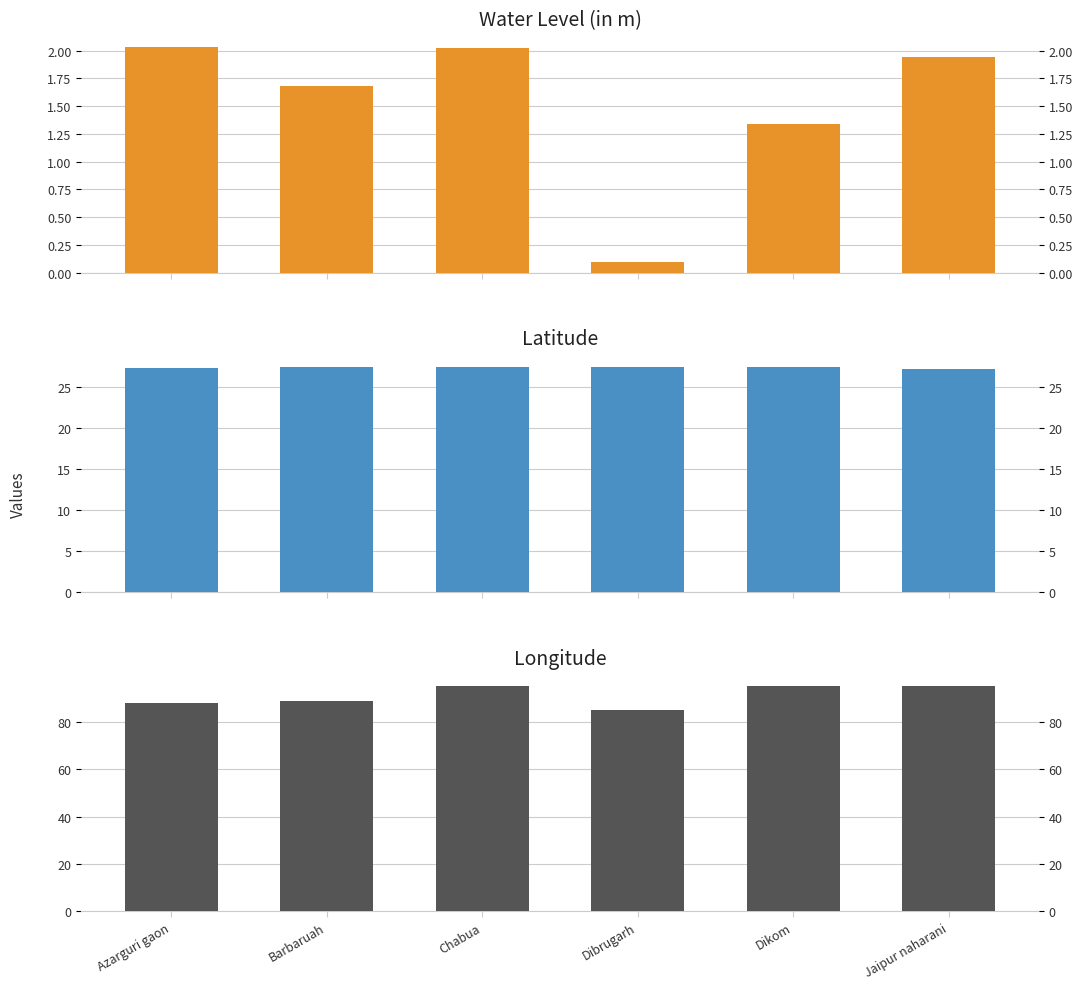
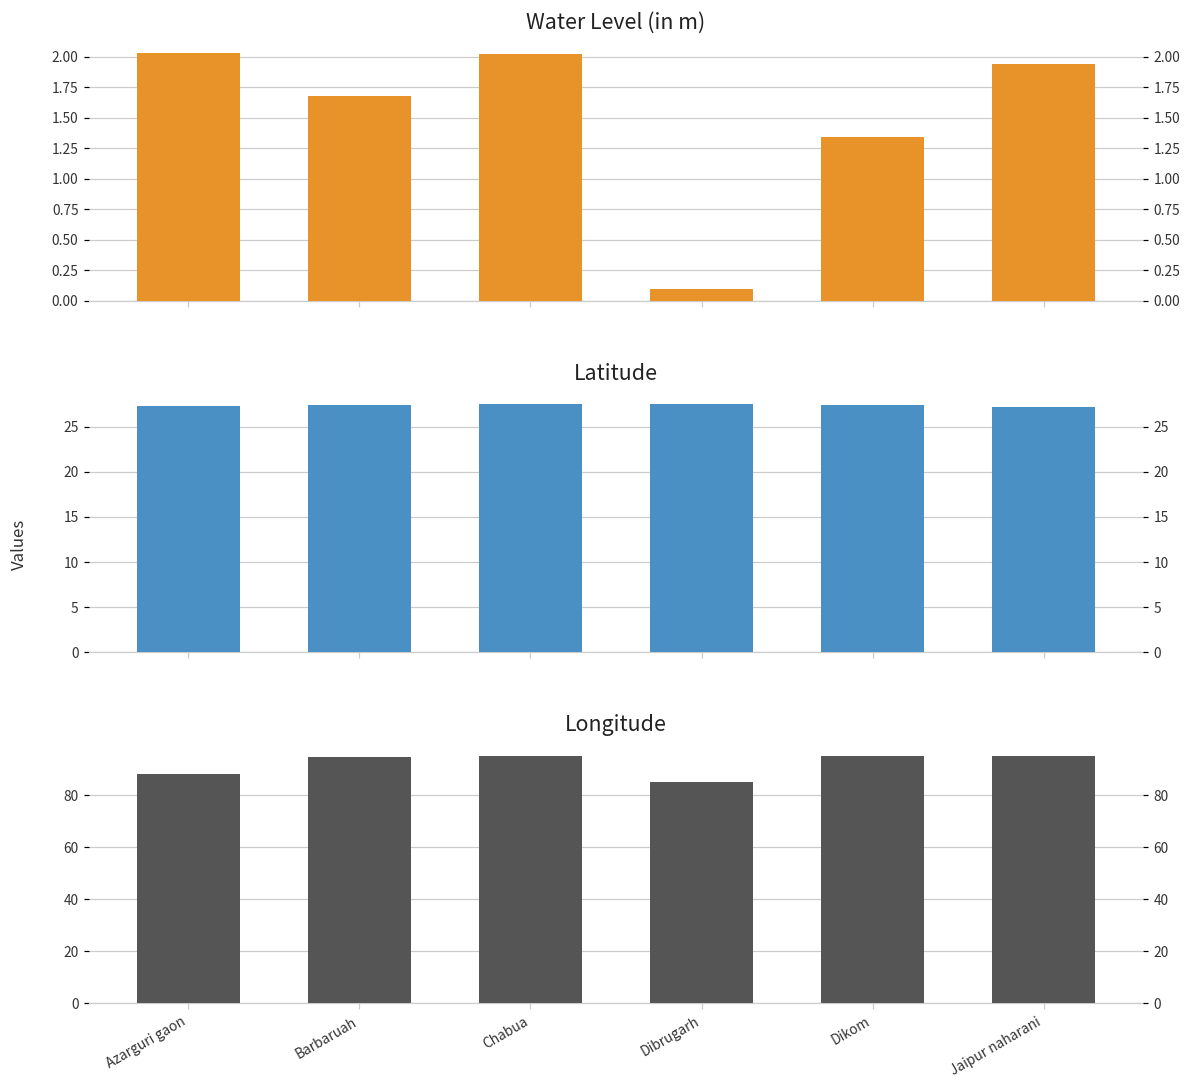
Longitude, Barbaruah: 89 -> 95
